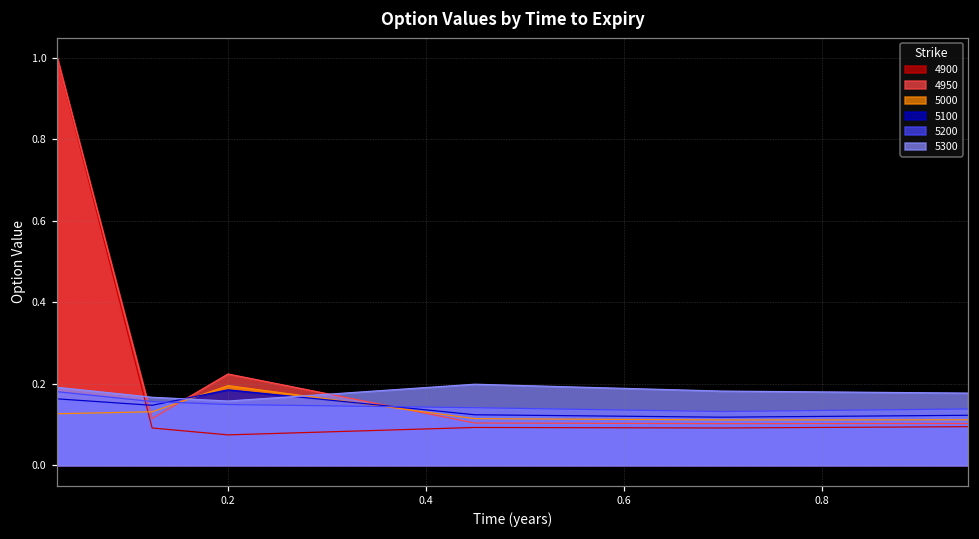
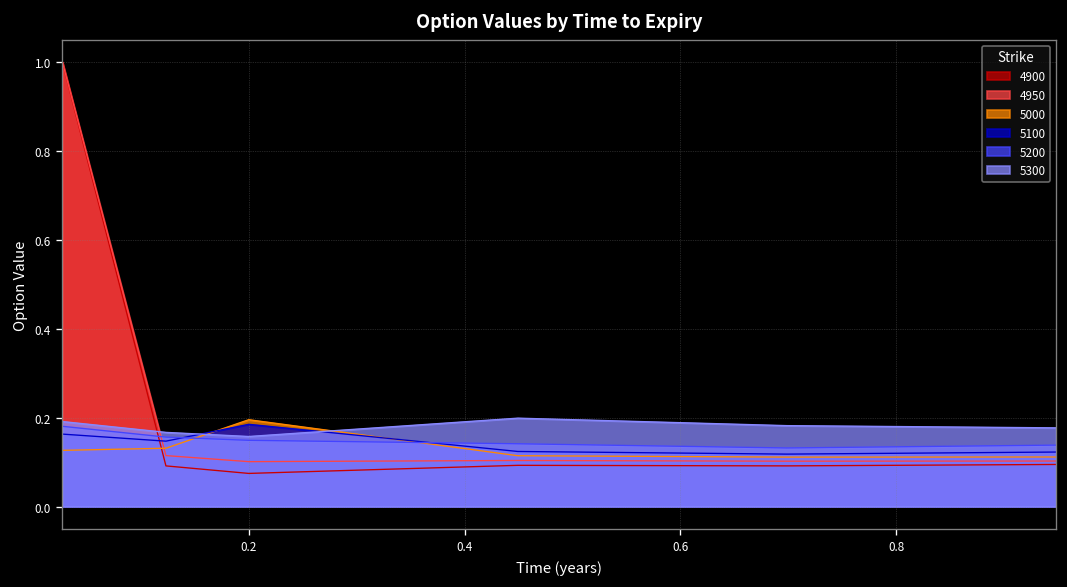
4950, 0.2: 0.22 -> 0.10
